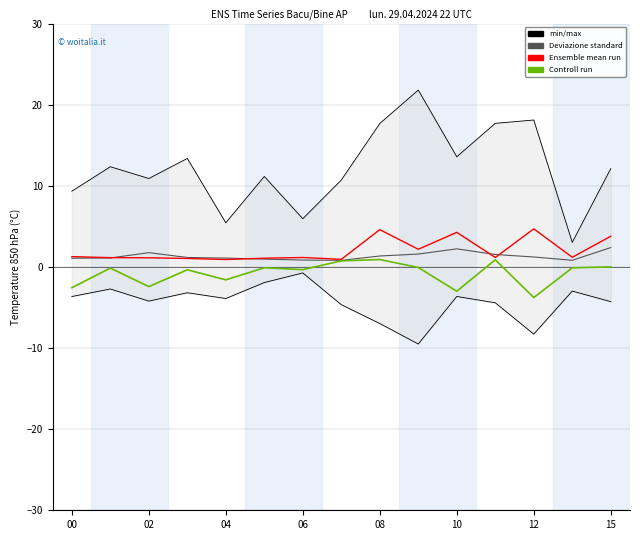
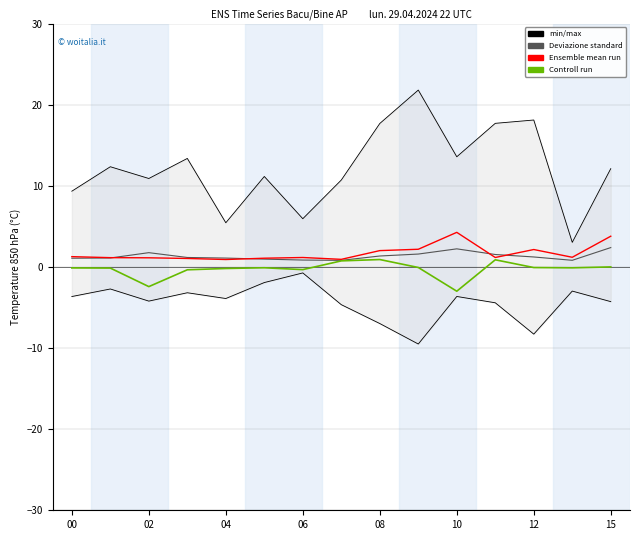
Controll run, 00: -3 -> 0
Controll run, 04: -2 -> 0
Ensemble mean run, 08: 5 -> 2
Ensemble mean run, 12: 5 -> 2
Controll run, 12: -4 -> 0
